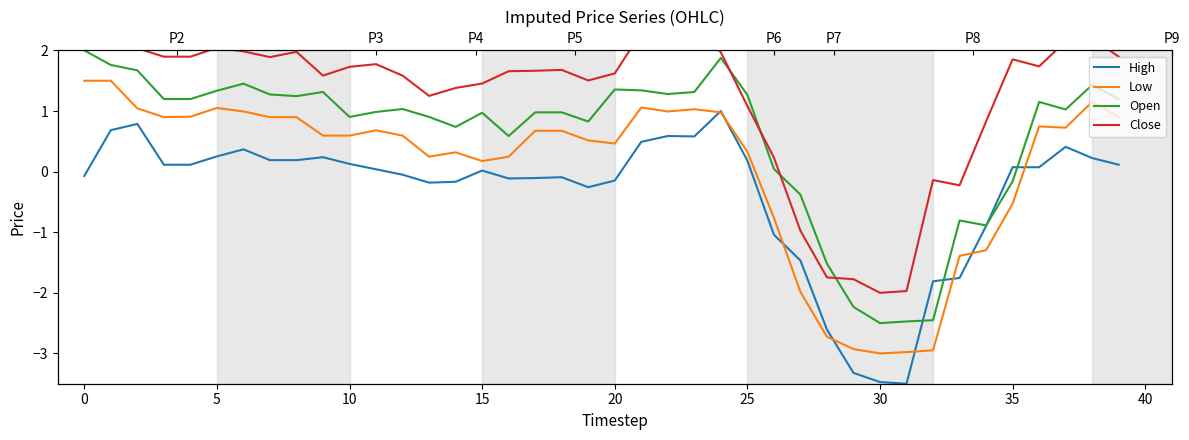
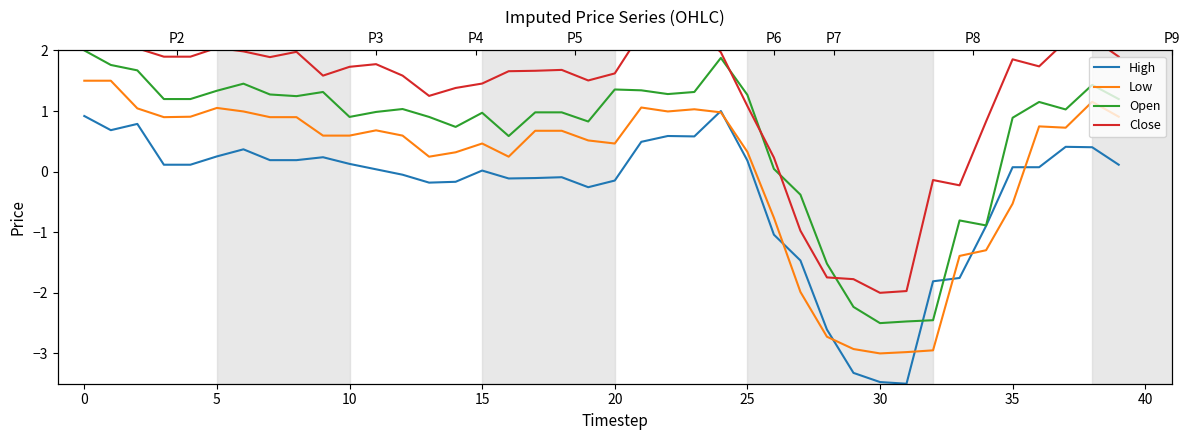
High, 0: -0.1 -> 0.9
Low, 15: 0.2 -> 0.5
Open, 35: -0.2 -> 0.9
High, P7: 0.2 -> 0.4
